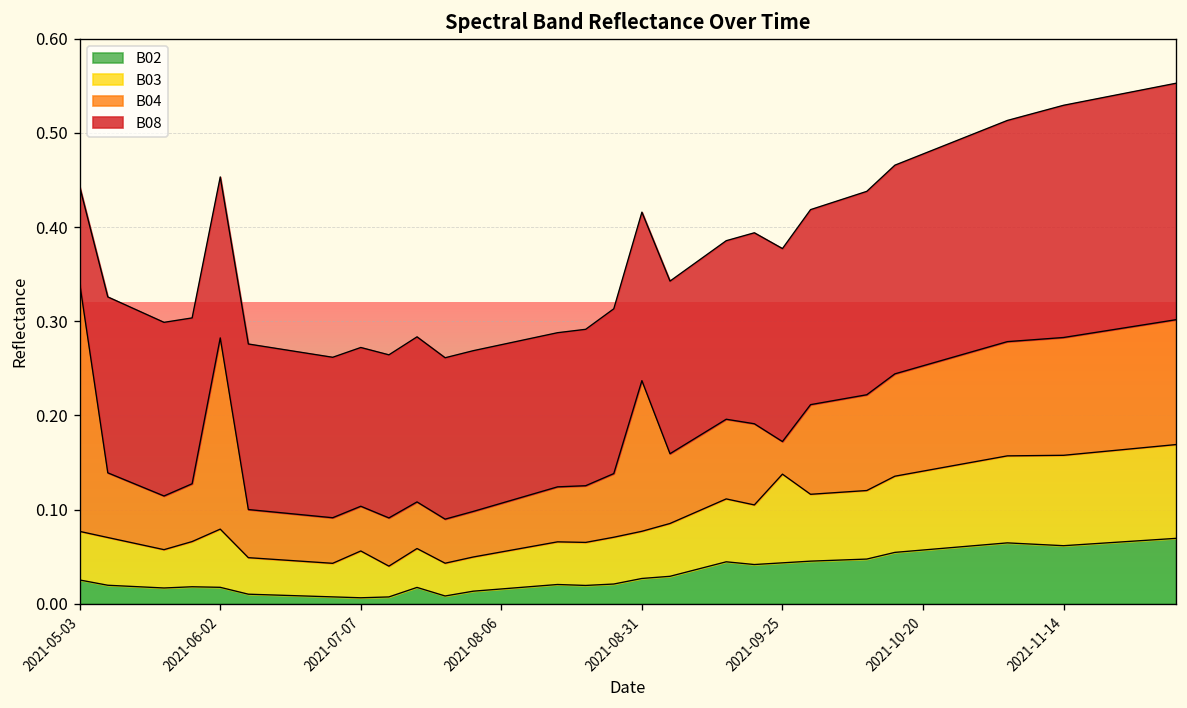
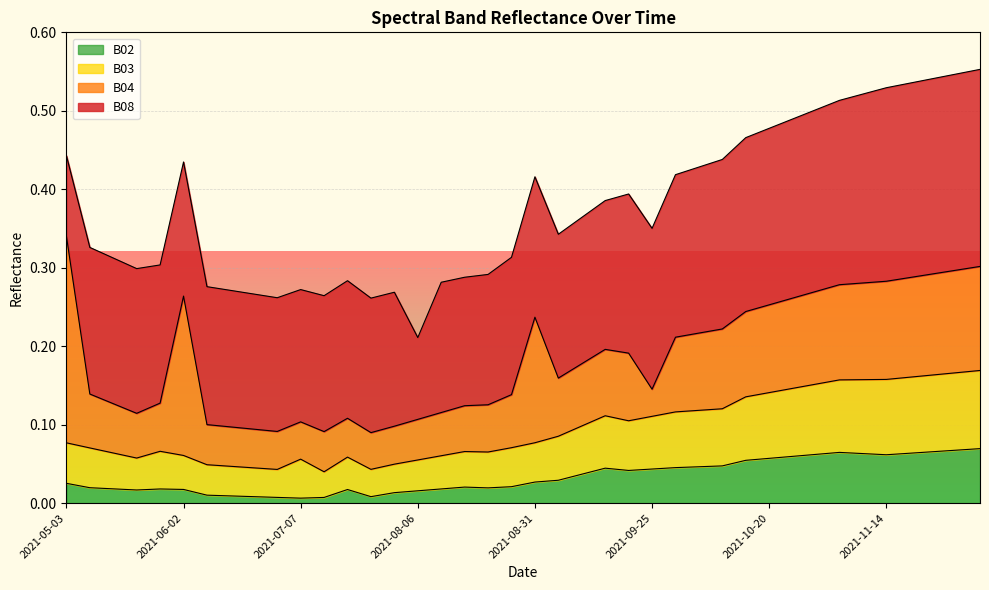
B03, 2021-06-02: 0.06 -> 0.04
B08, 2021-08-06: 0.17 -> 0.10
B03, 2021-09-25: 0.09 -> 0.07
